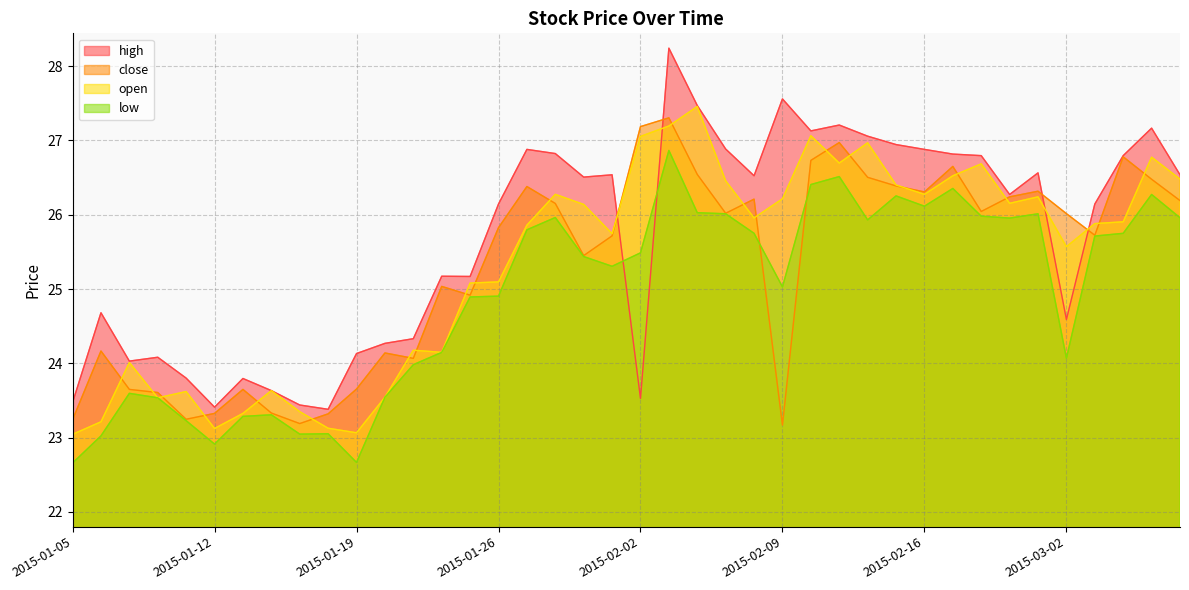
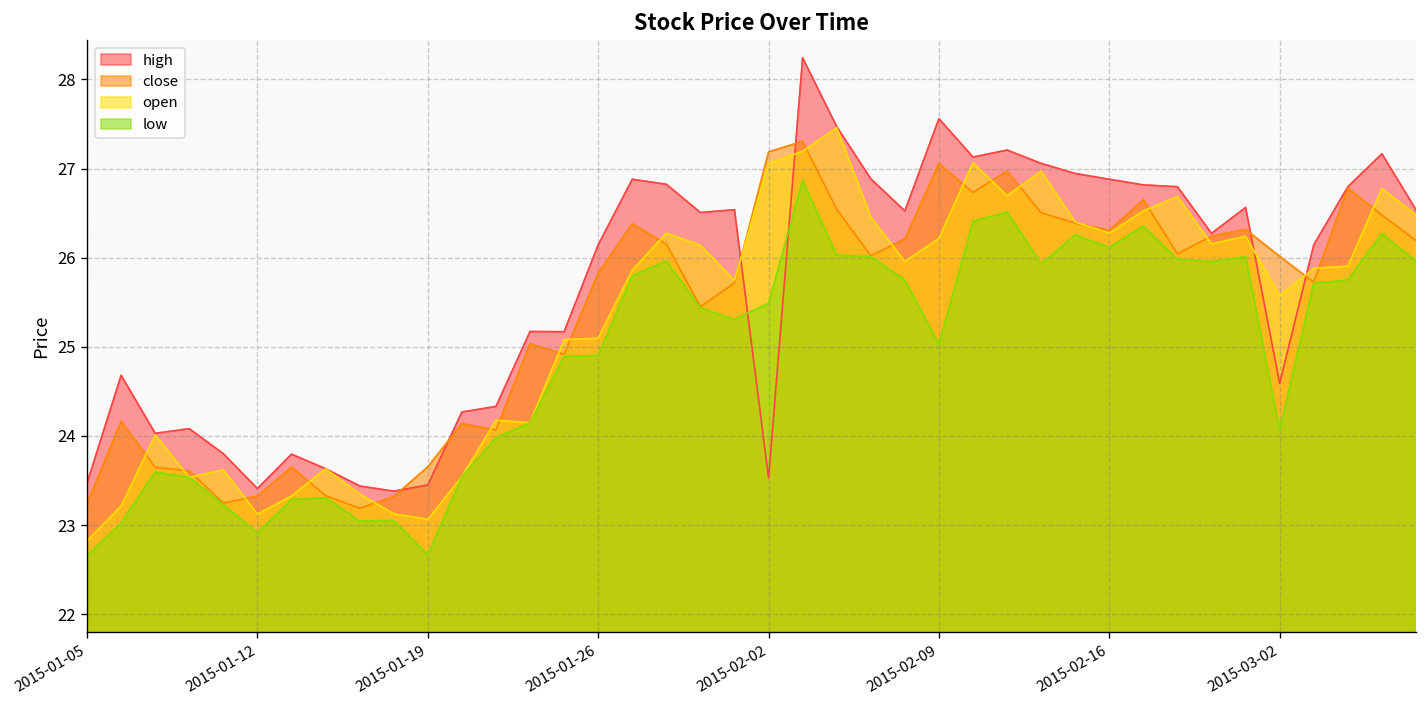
open, 2015-01-05: 23.0 -> 22.8
high, 2015-01-19: 24.1 -> 23.5
close, 2015-02-09: 23.2 -> 27.1
